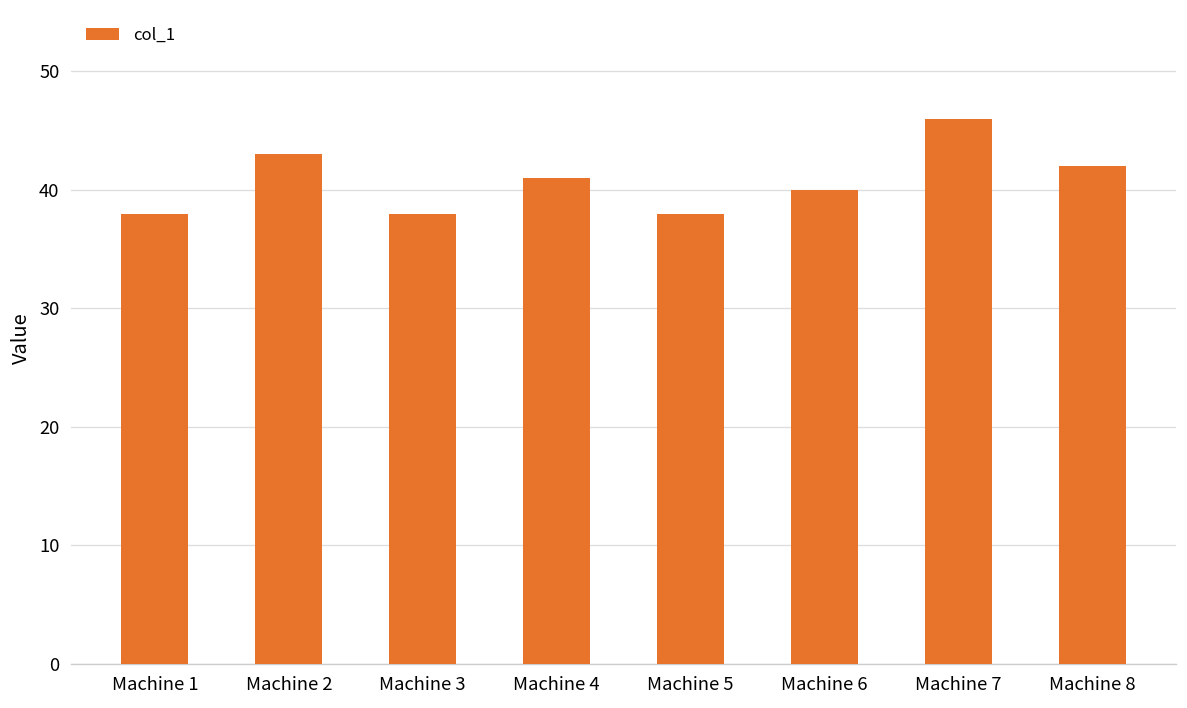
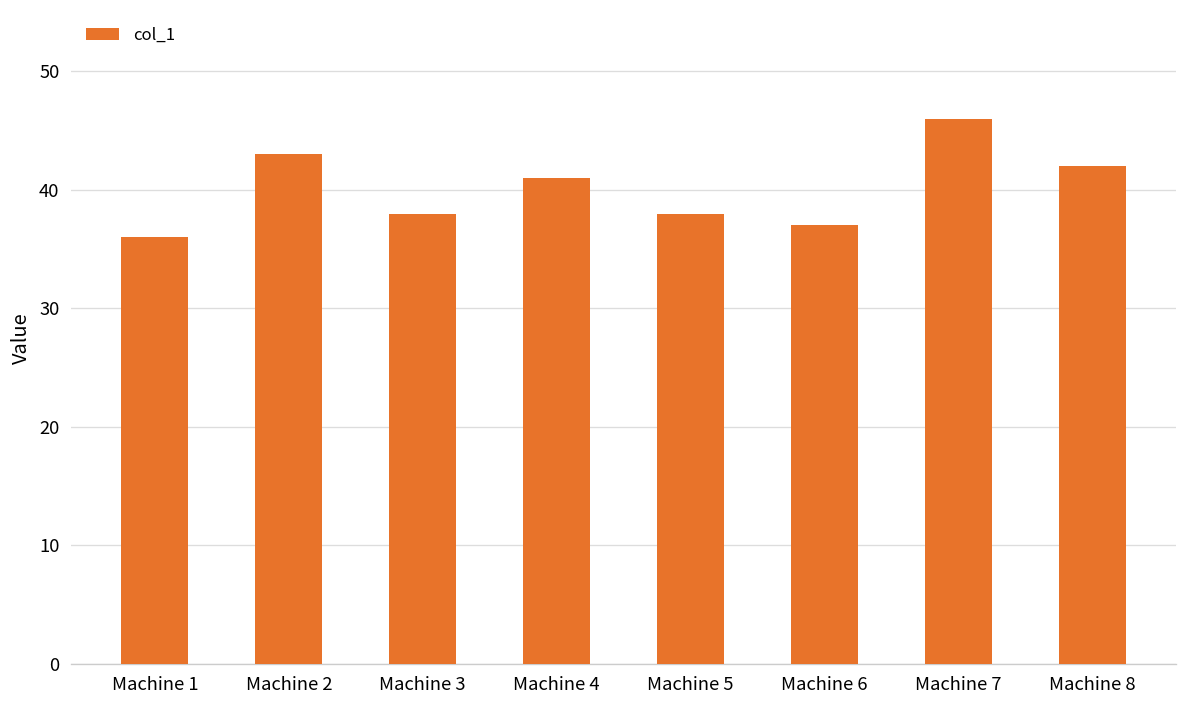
Machine 1: 38 -> 36
Machine 6: 40 -> 37
